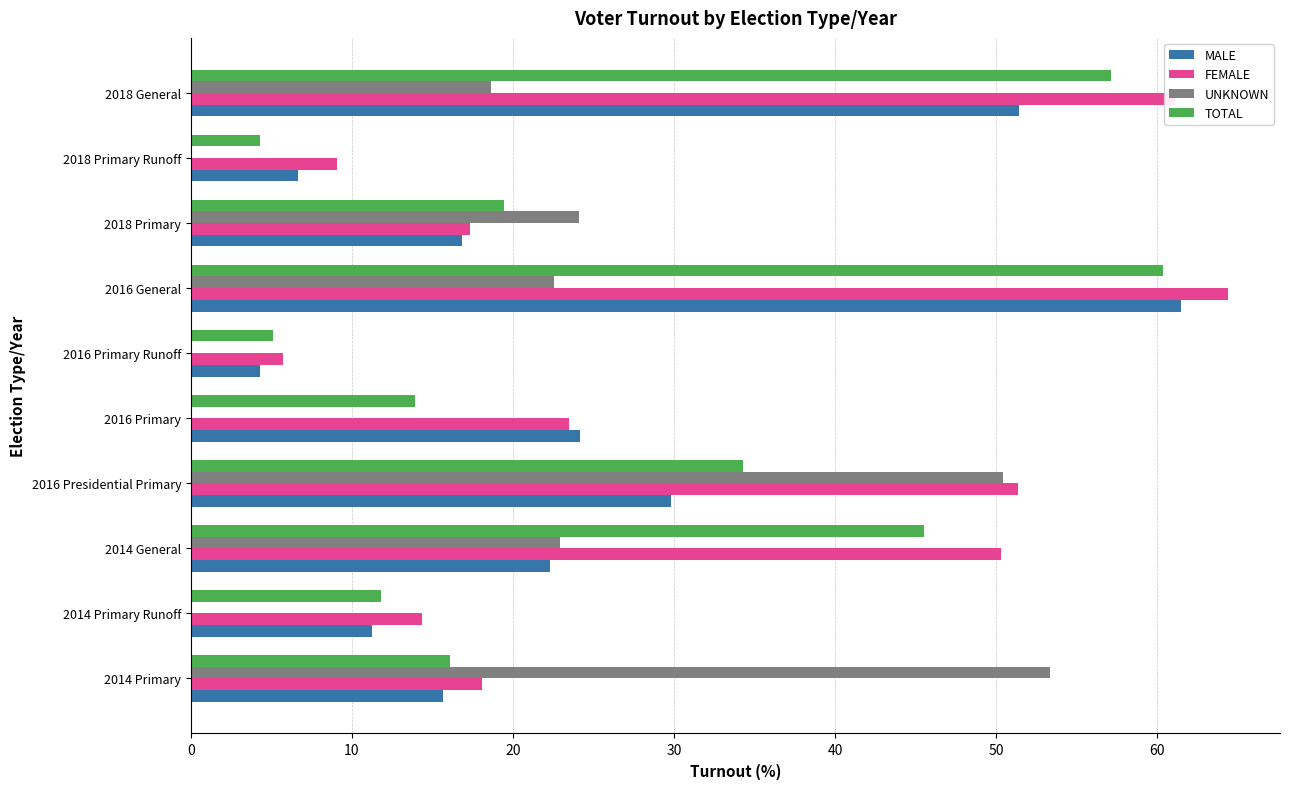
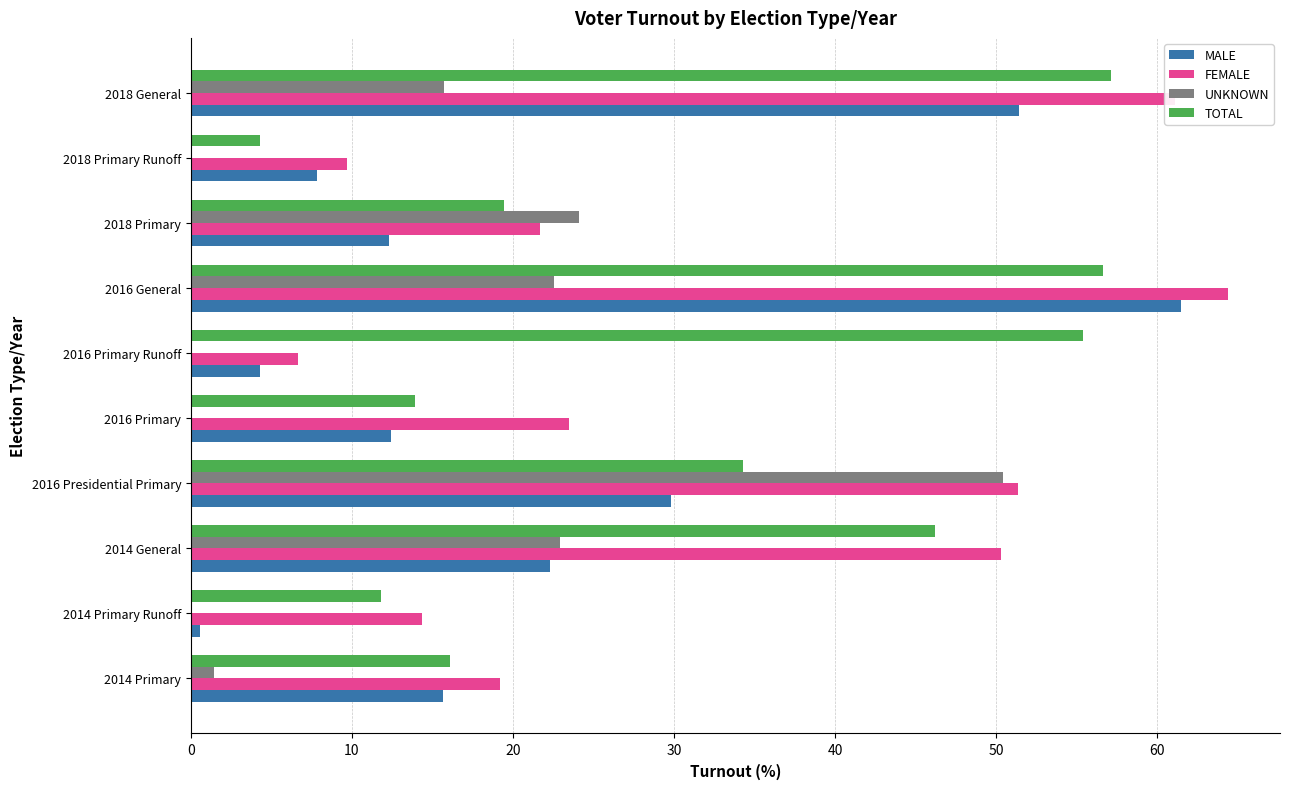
UNKNOWN, 2018 General: 18.6 -> 15.7
FEMALE, 2018 Primary Runoff: 9.1 -> 9.7
MALE, 2018 Primary Runoff: 6.7 -> 7.8
FEMALE, 2018 Primary: 17.3 -> 21.7
MALE, 2018 Primary: 16.8 -> 12.3
TOTAL, 2016 General: 60.4 -> 56.6
TOTAL, 2016 Primary Runoff: 5.1 -> 55.4
FEMALE, 2016 Primary Runoff: 5.7 -> 6.6
MALE, 2016 Primary: 24.1 -> 12.4
TOTAL, 2014 General: 45.5 -> 46.2
MALE, 2014 Primary Runoff: 11.2 -> 0.6
UNKNOWN, 2014 Primary: 53.4 -> 1.5
FEMALE, 2014 Primary: 18.1 -> 19.2
